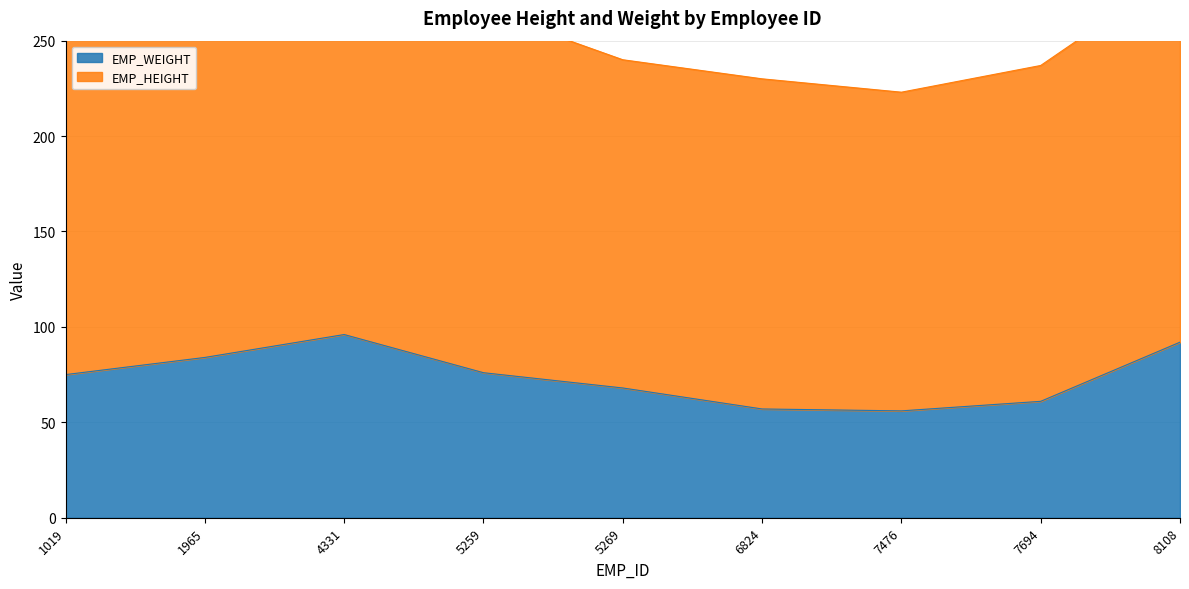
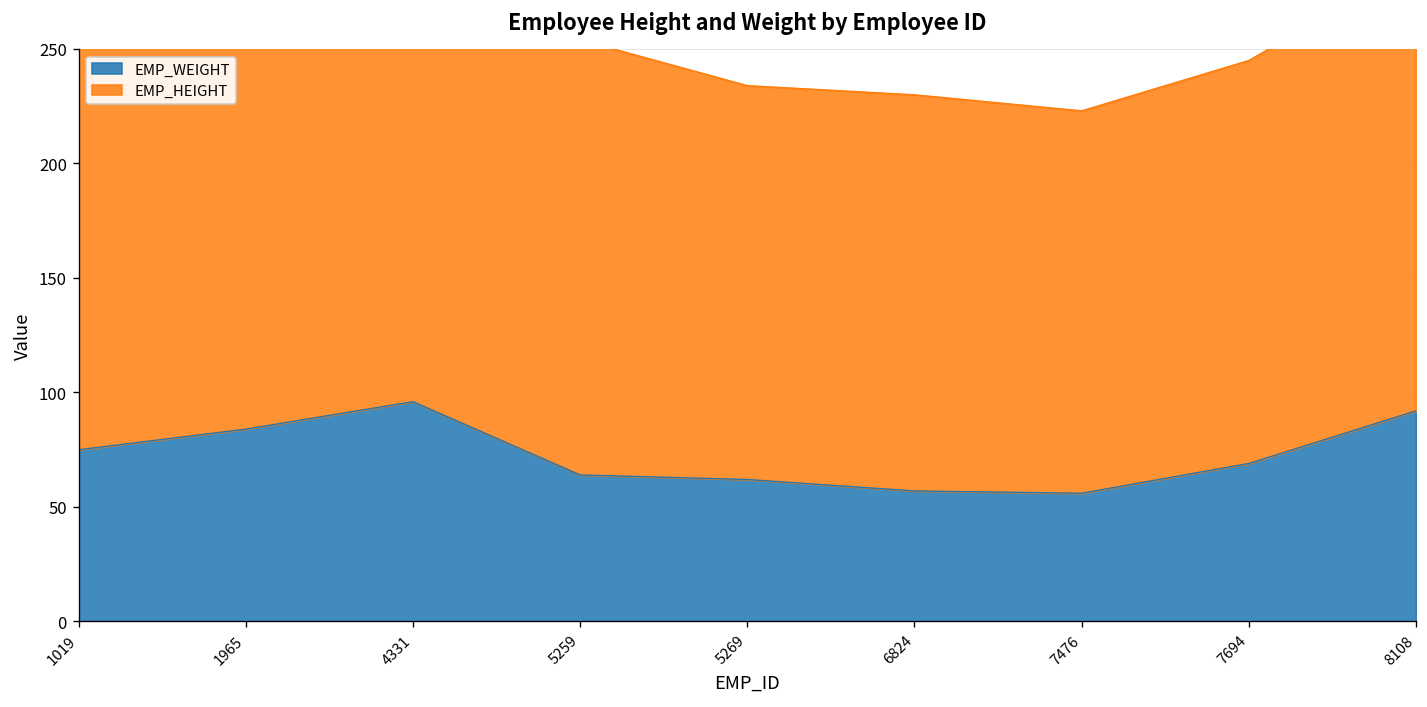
EMP_WEIGHT, 5259: 76 -> 64
EMP_WEIGHT, 5269: 68 -> 62
EMP_WEIGHT, 7694: 61 -> 69
